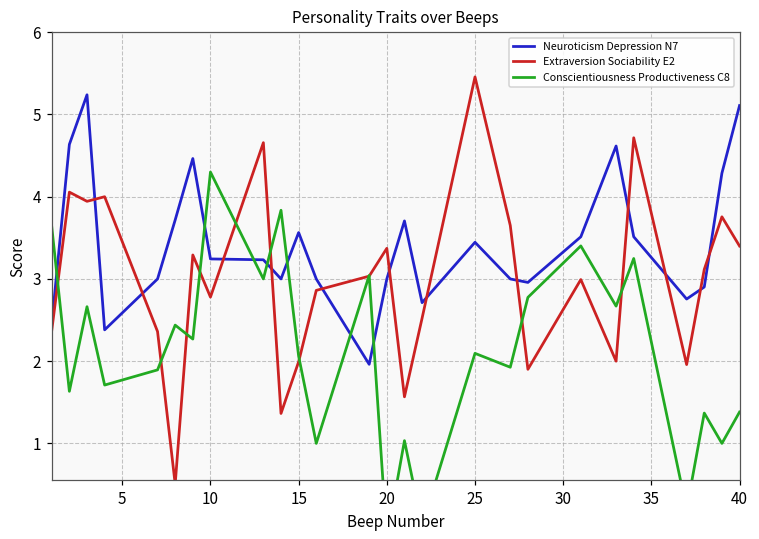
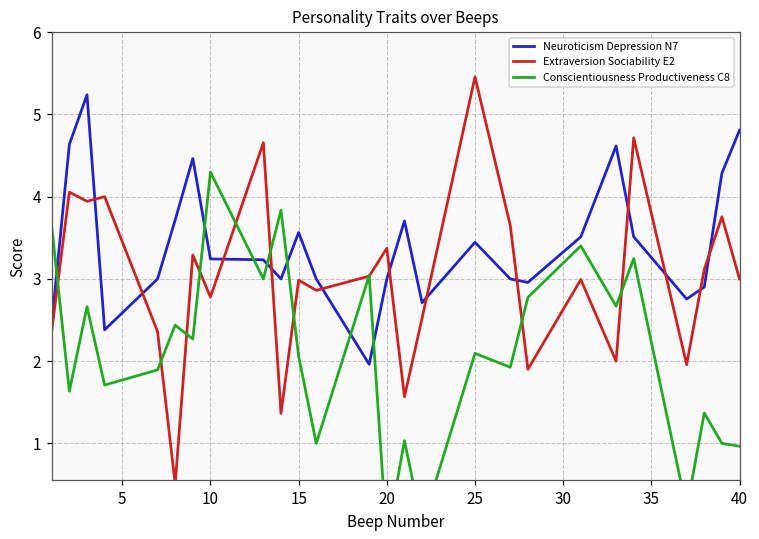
Extraversion Sociability E2, 15: 2.0 -> 3.0
Neuroticism Depression N7, 40: 5.1 -> 4.8
Extraversion Sociability E2, 40: 3.4 -> 3.0
Conscientiousness Productiveness C8, 40: 1.4 -> 1.0
